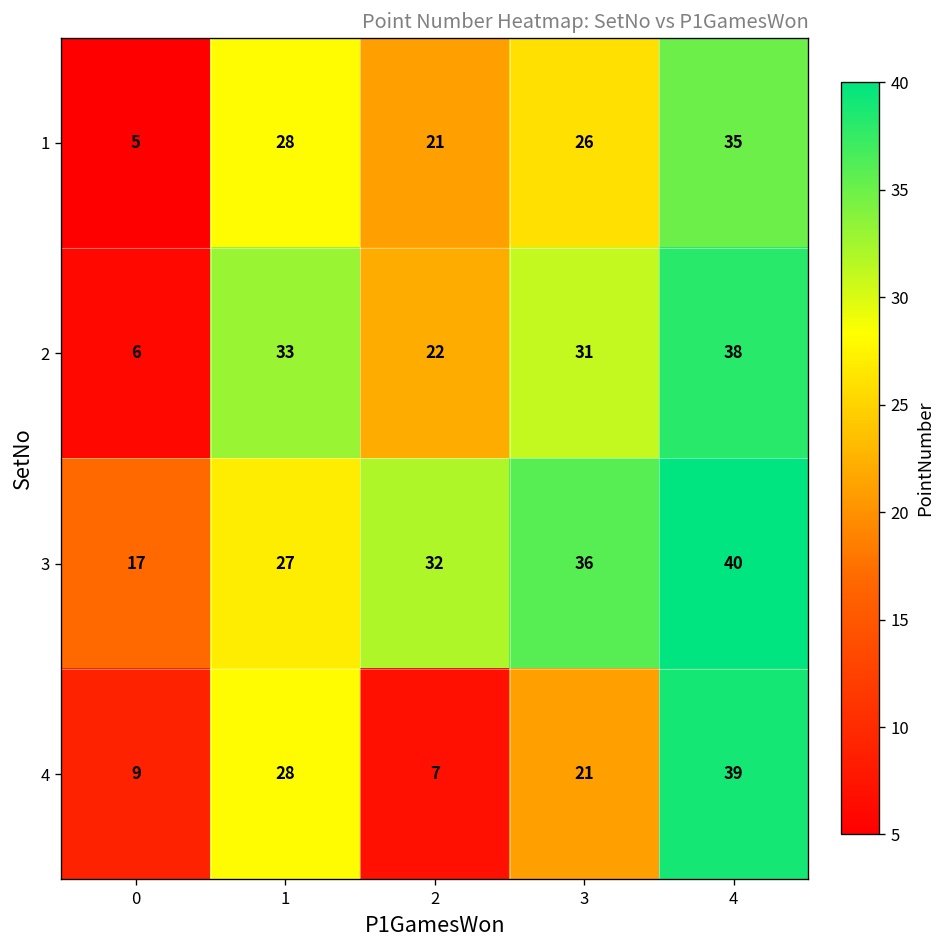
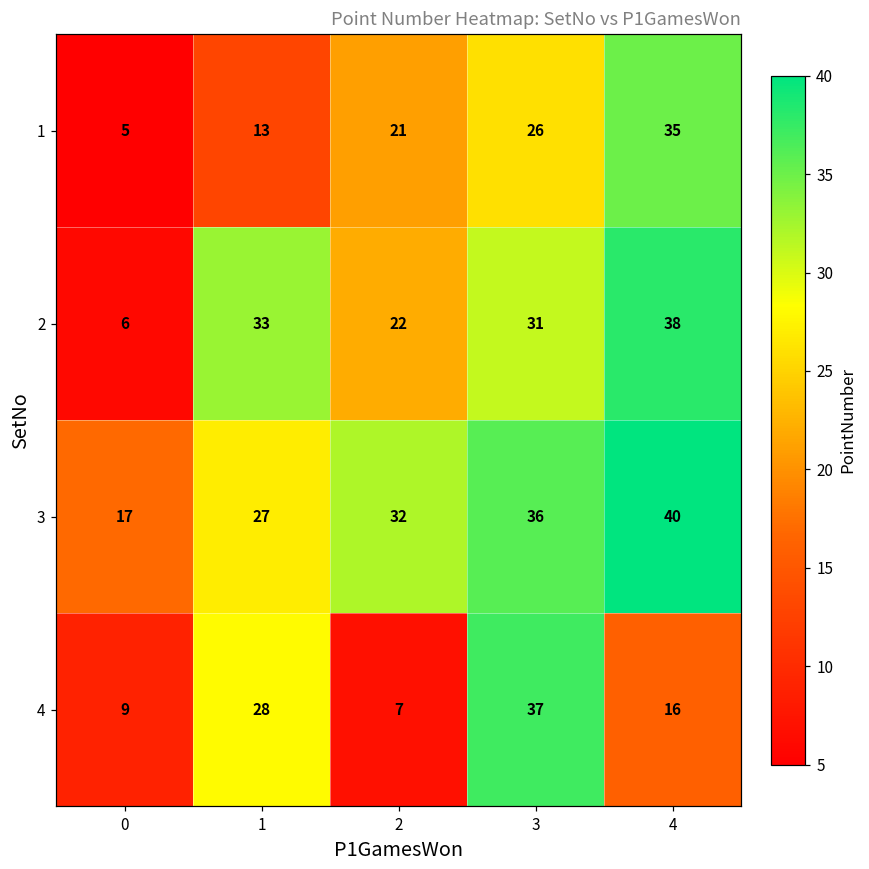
1, 1: 28 -> 13
4, 3: 21 -> 37
4, 4: 39 -> 16
